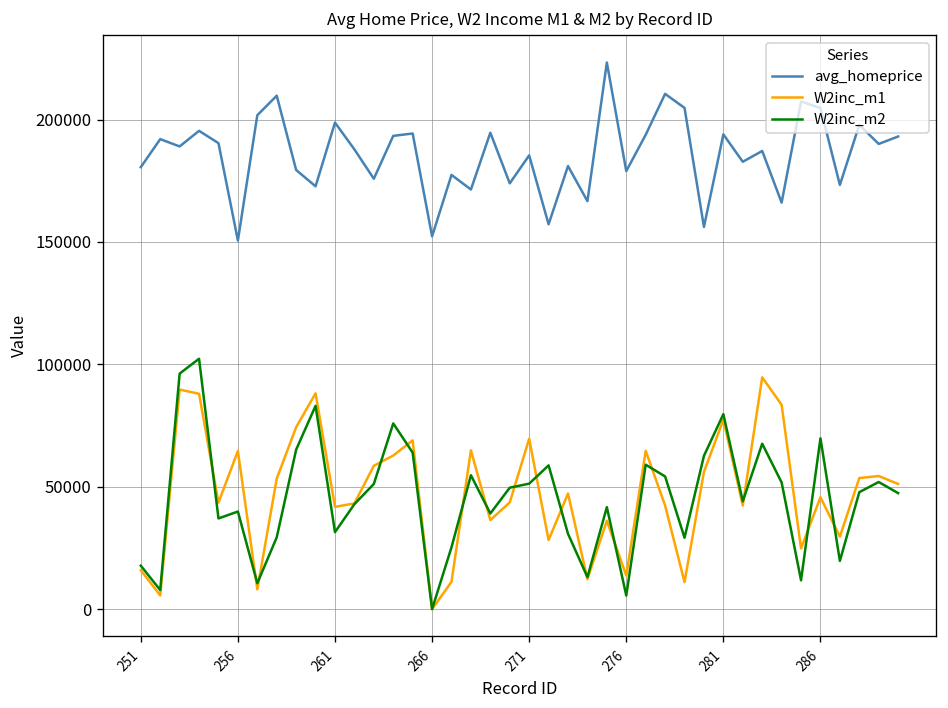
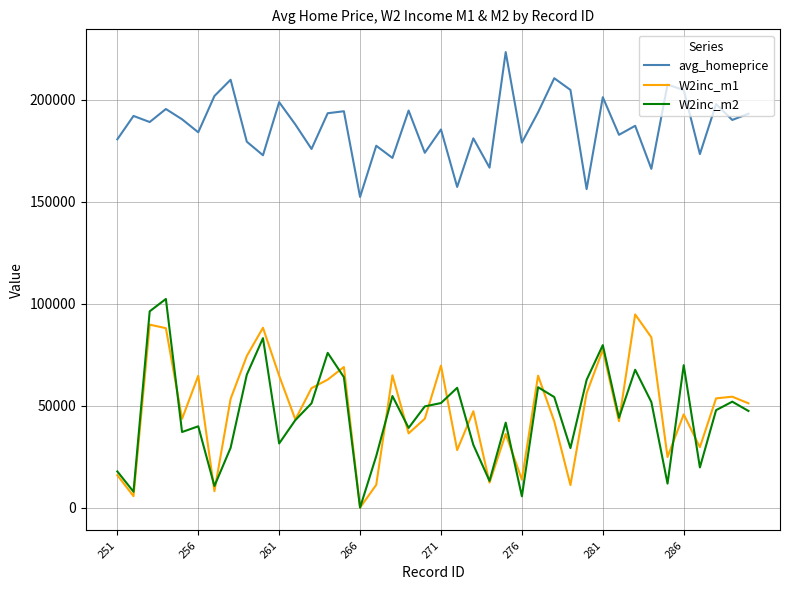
avg_homeprice, 256: 151000 -> 184000
W2inc_m1, 261: 42000 -> 65000
avg_homeprice, 281: 194000 -> 201000
